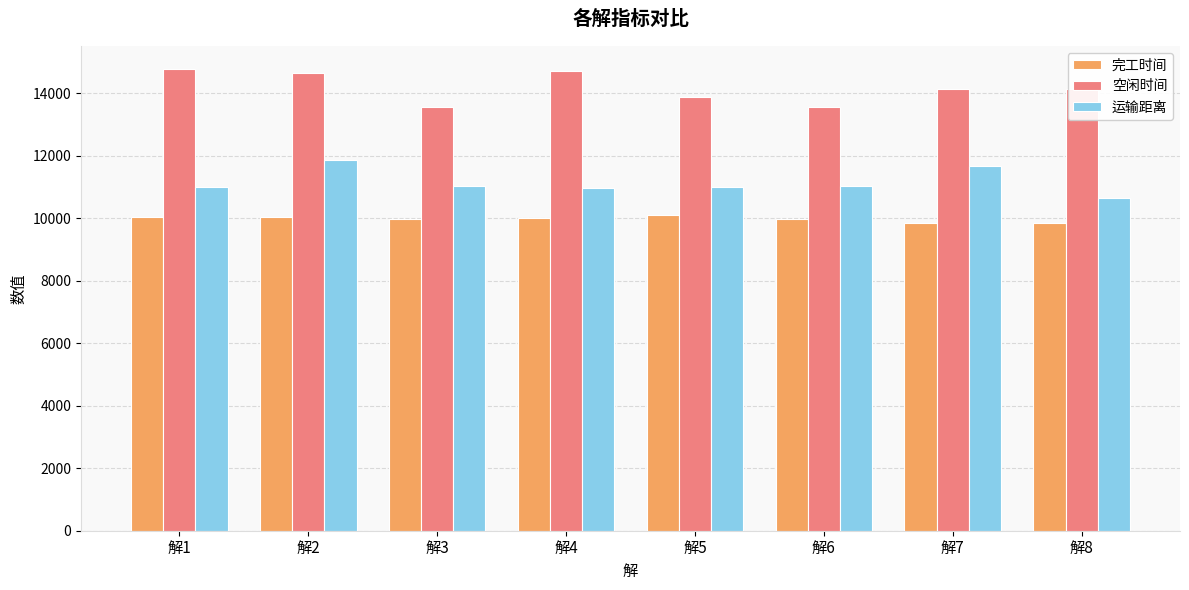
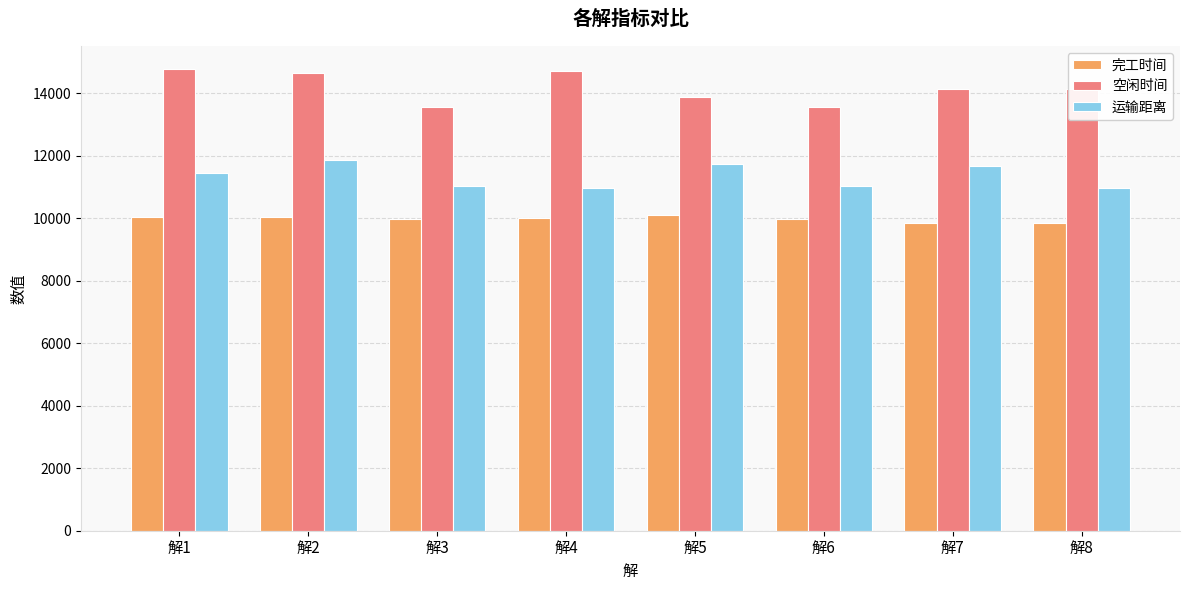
运输距离, 解1: 11000 -> 11500
运输距离, 解5: 11000 -> 11800
运输距离, 解8: 10600 -> 11000
